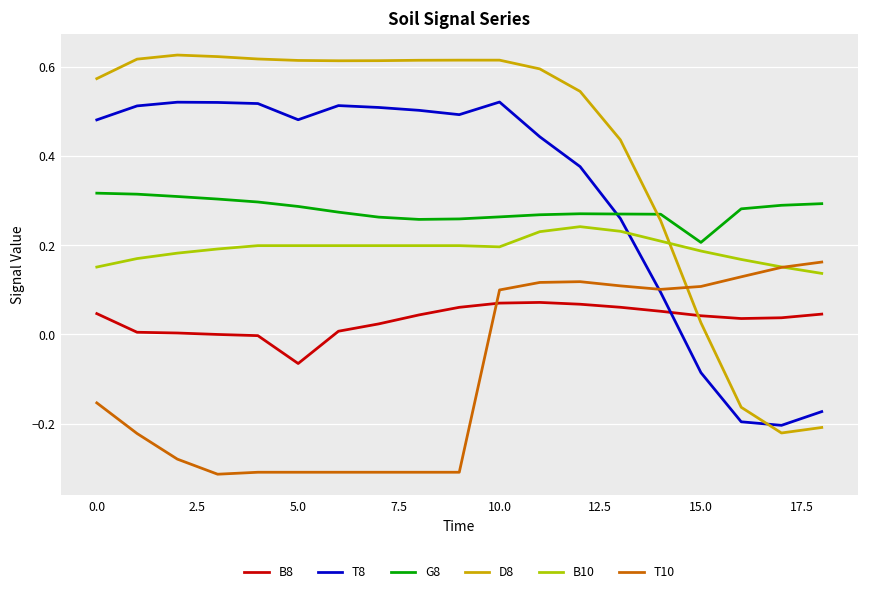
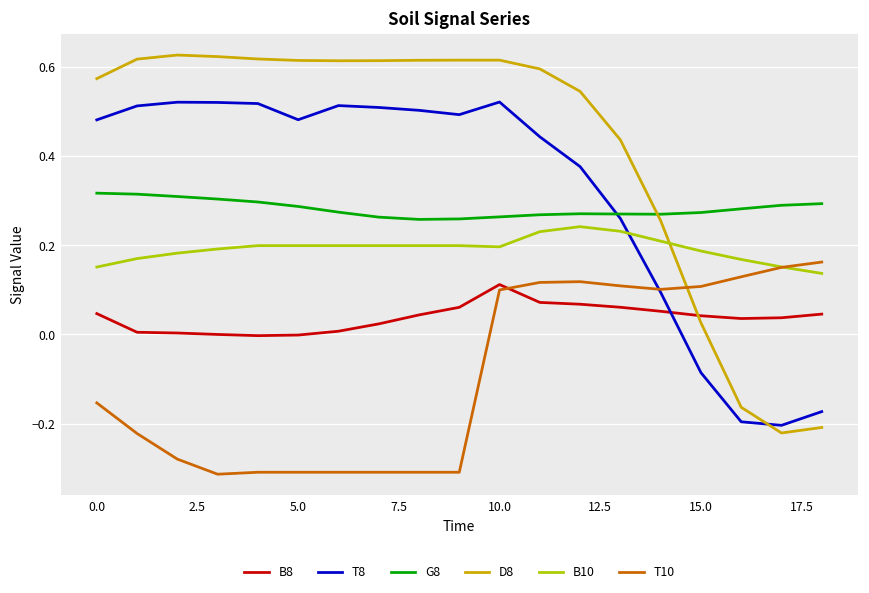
B8, 5.0: -0.07 -> 0.00
B8, 10.0: 0.07 -> 0.11
G8, 15.0: 0.21 -> 0.27
